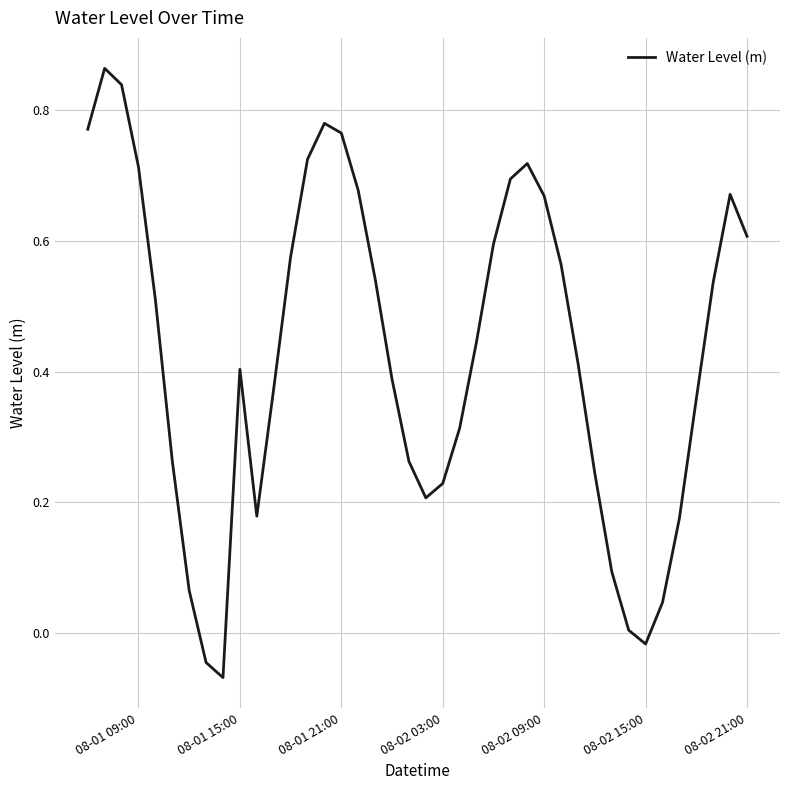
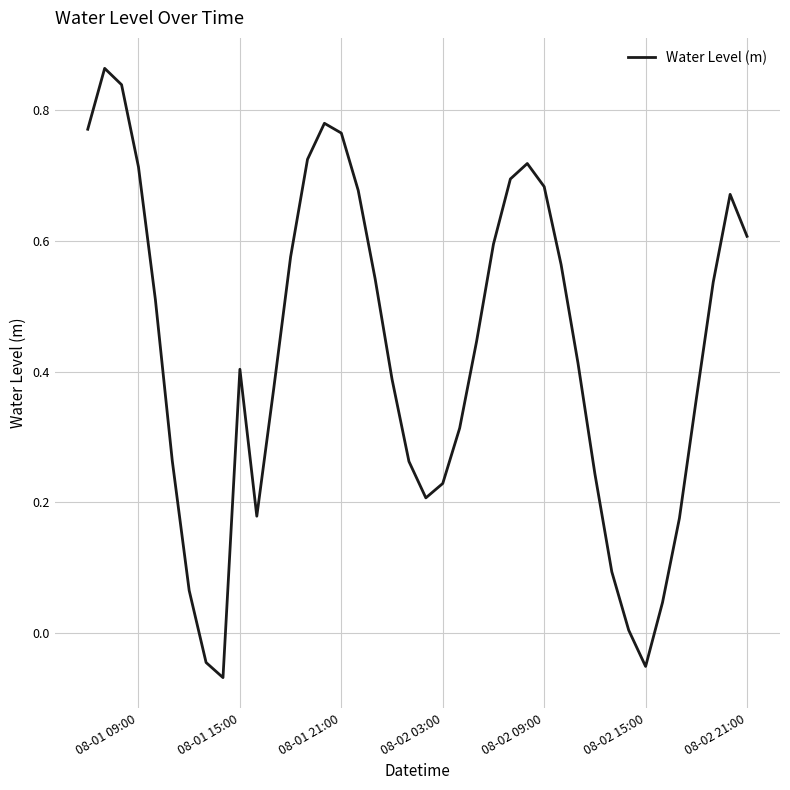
08-02 09:00: 0.67 -> 0.68
08-02 15:00: -0.02 -> -0.05
